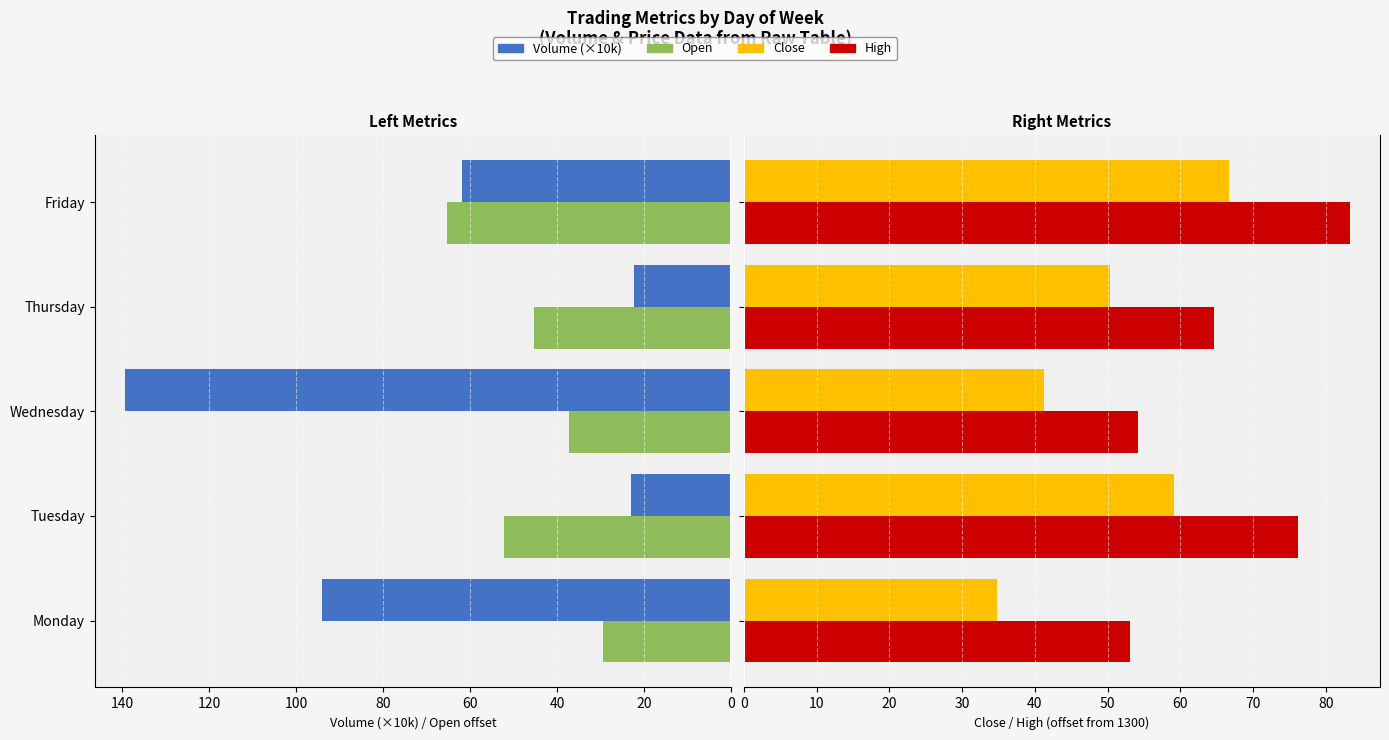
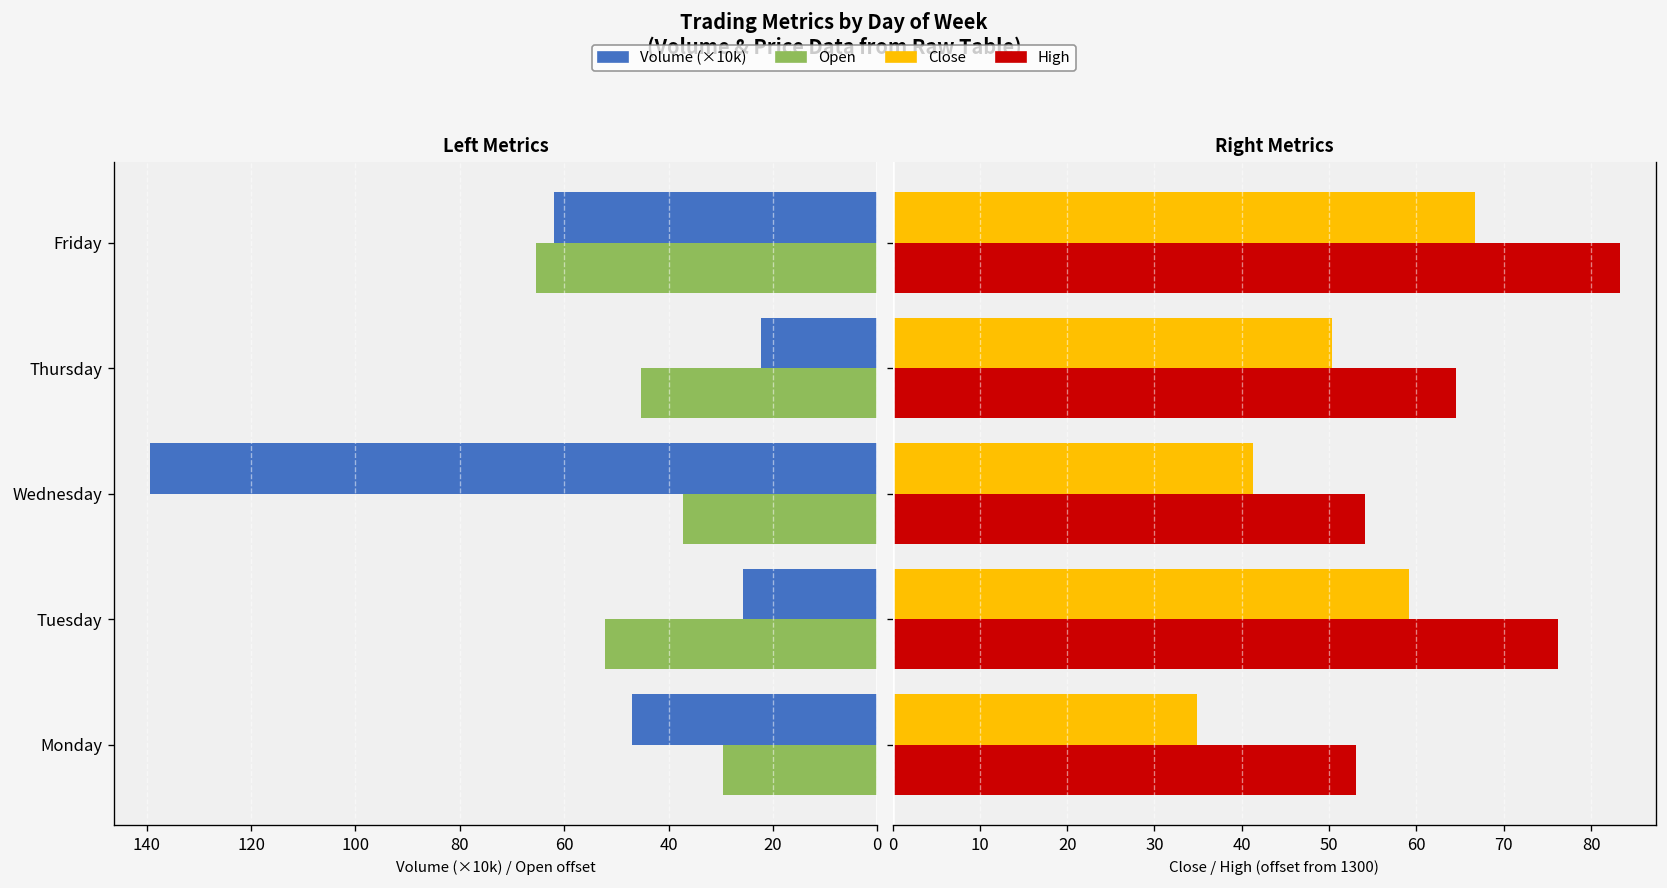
Left Metrics, Volume (×10k), Tuesday: 23 -> 26
Left Metrics, Volume (×10k), Monday: 94 -> 47
